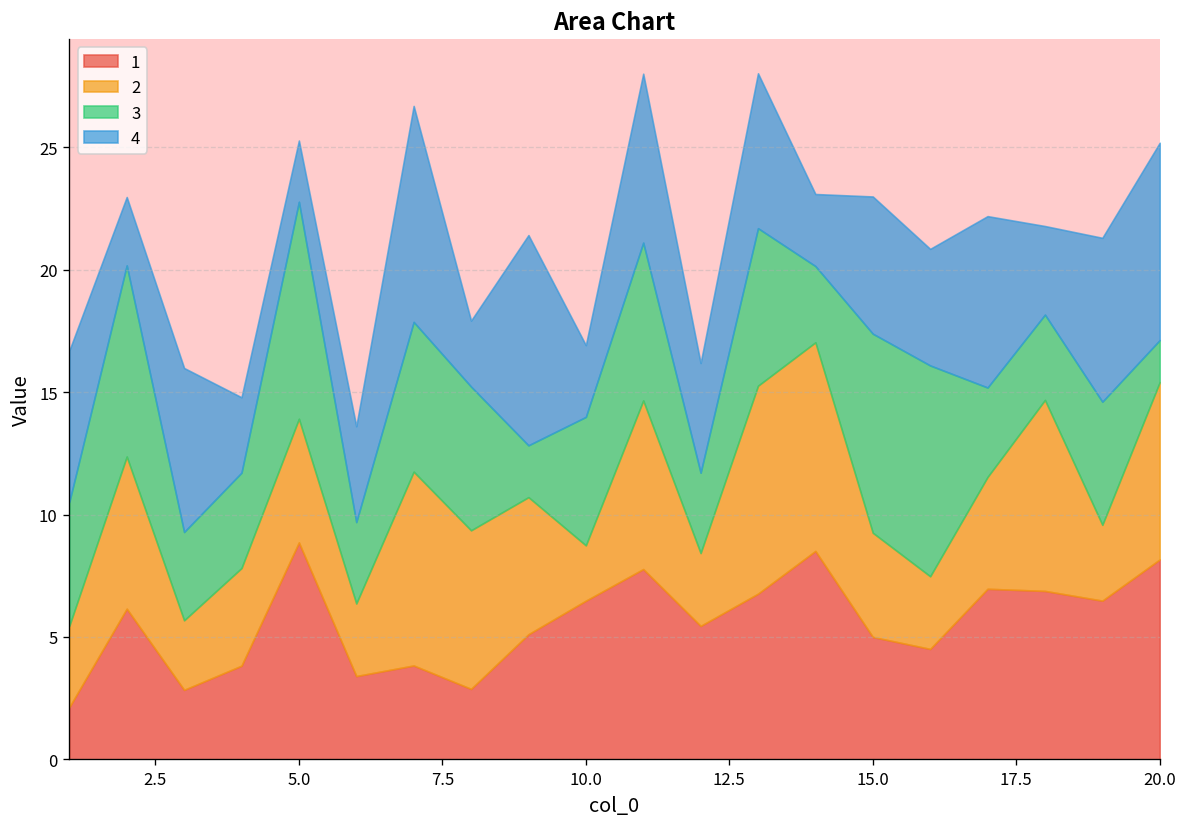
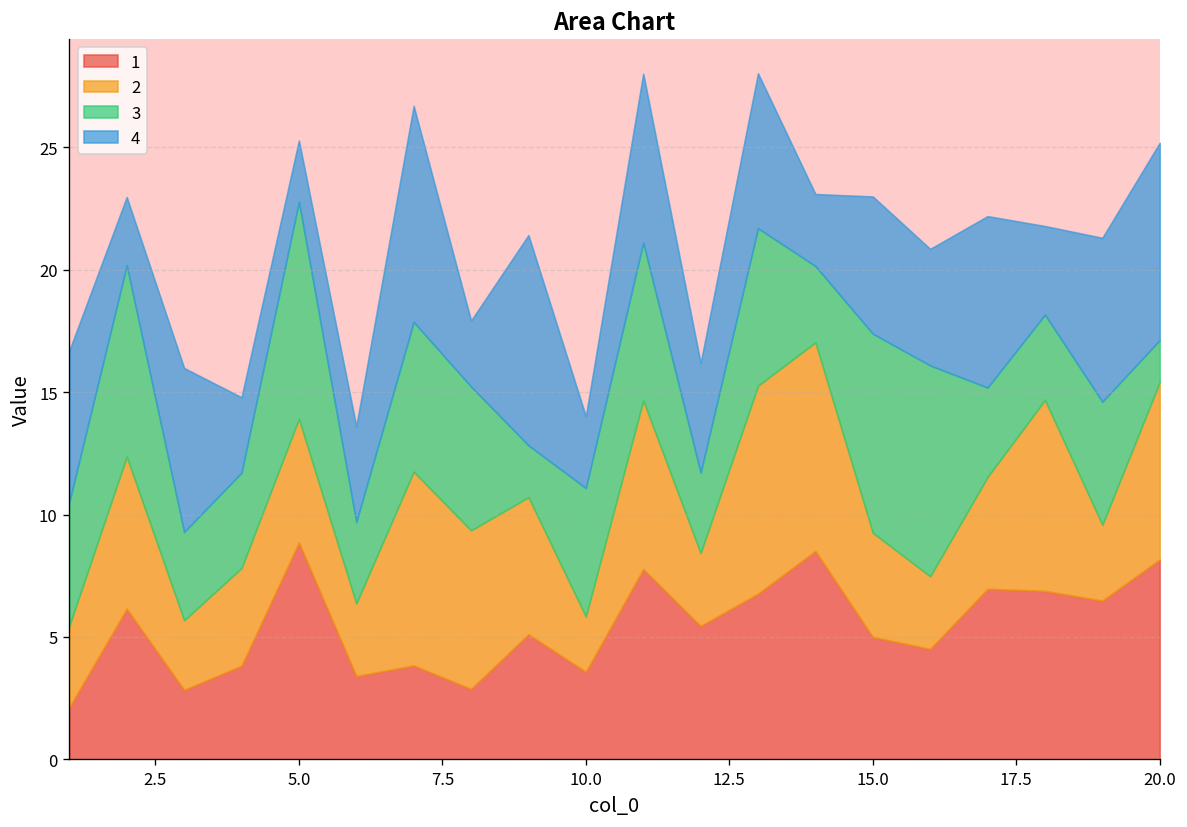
1, 10.0: 6.5 -> 3.6
